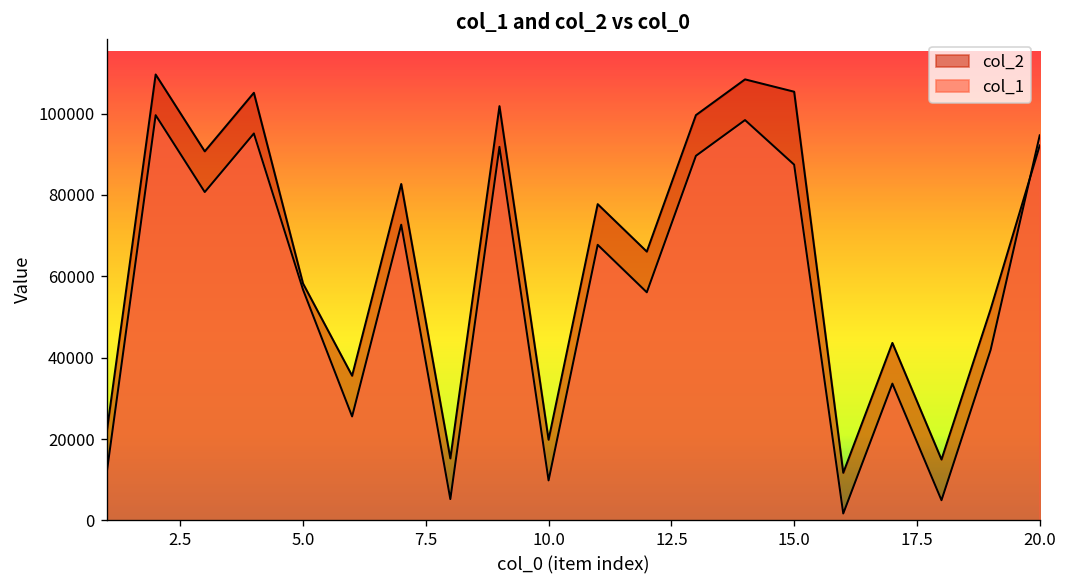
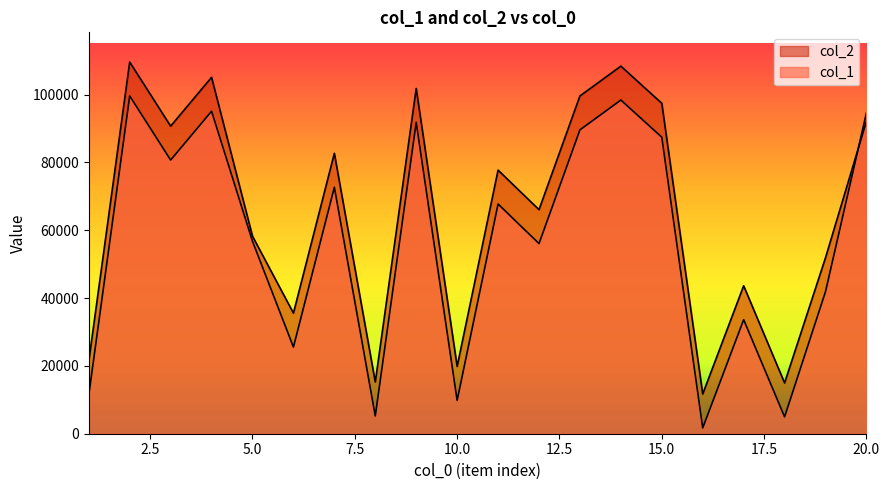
col_2, 15.0: 105000 -> 97000
